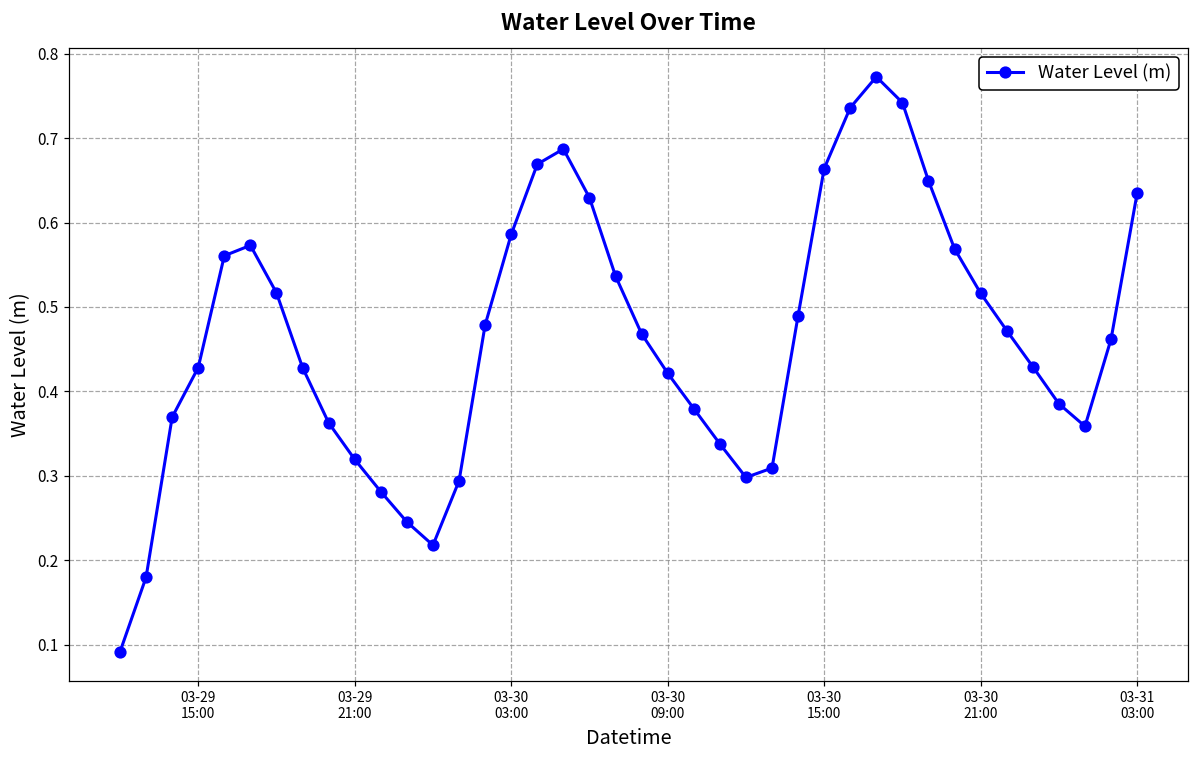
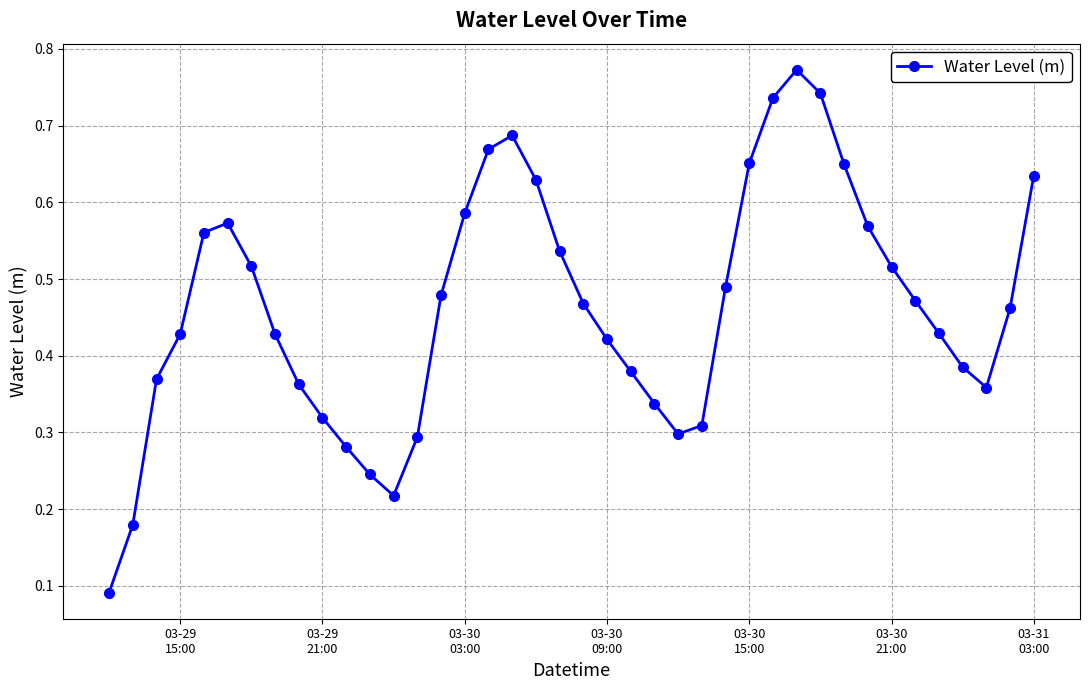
03-30 15:00: 0.66 -> 0.65
